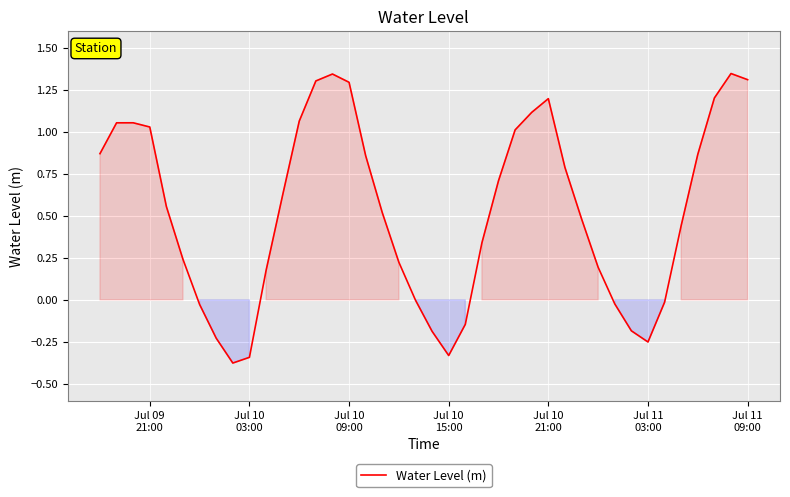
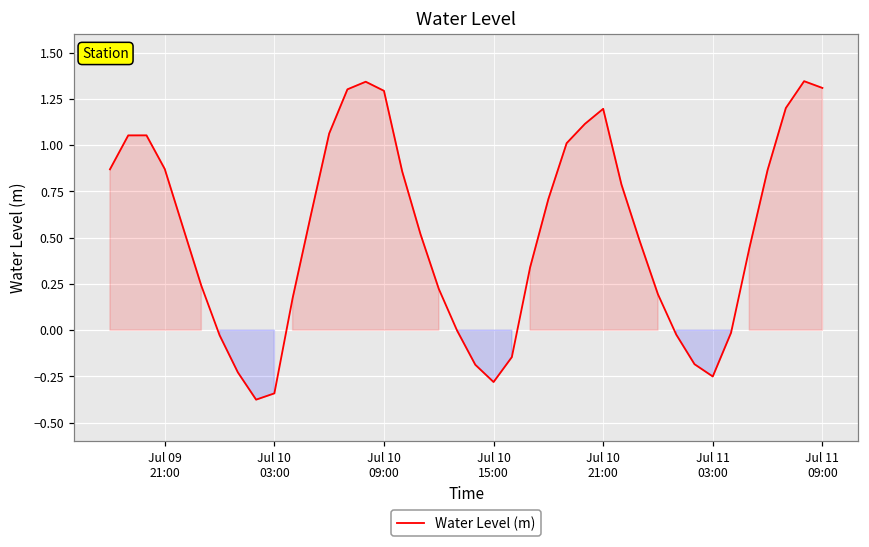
Jul 09 21:00: 1.03 -> 0.87
Jul 10 15:00: -0.33 -> -0.28
